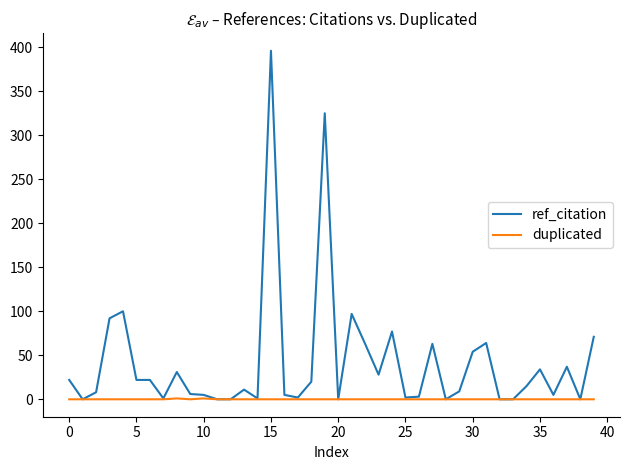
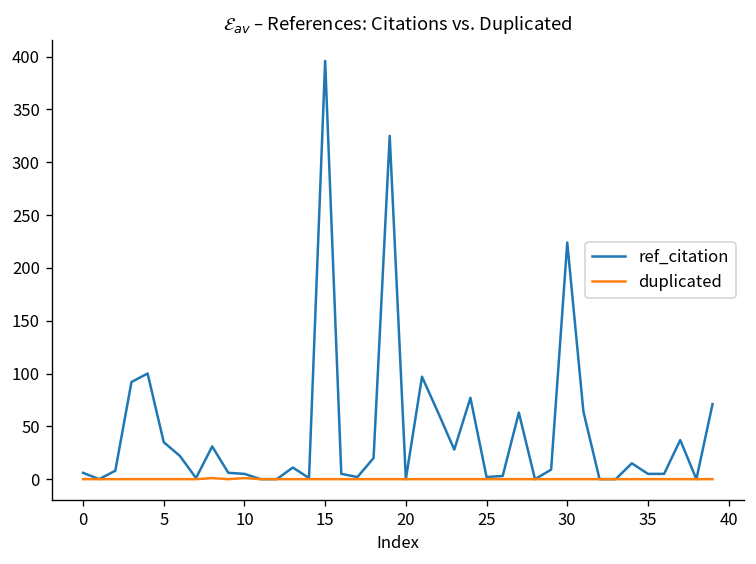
ref_citation, 0: 20 -> 10
ref_citation, 5: 20 -> 40
ref_citation, 30: 50 -> 220
ref_citation, 35: 30 -> 10
